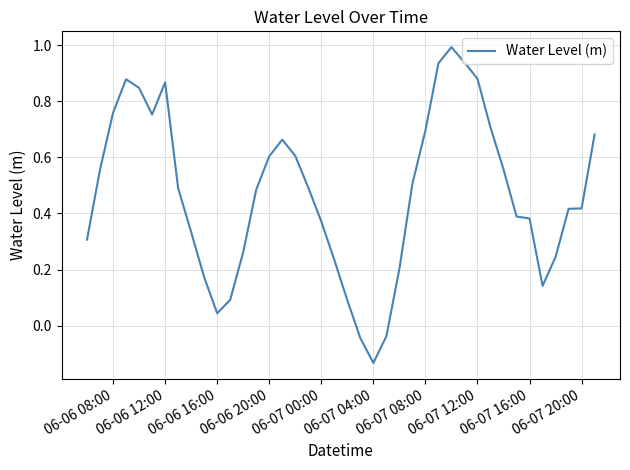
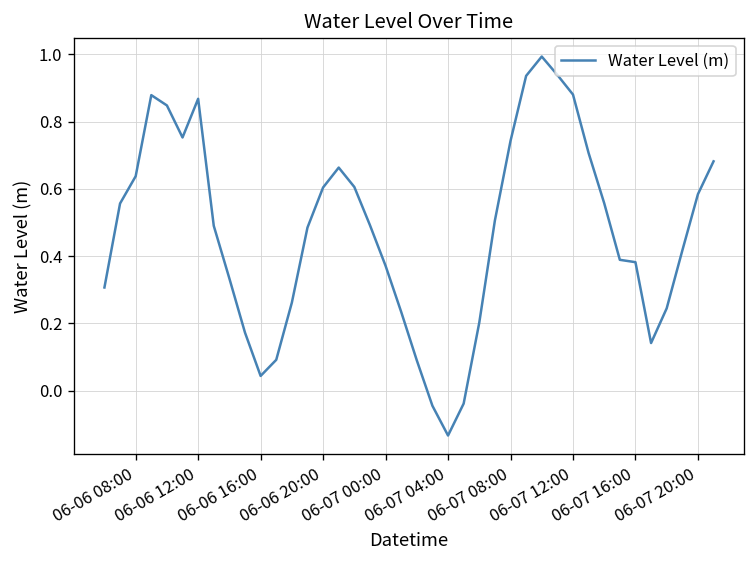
06-06 08:00: 0.76 -> 0.64
06-07 08:00: 0.70 -> 0.74
06-07 20:00: 0.42 -> 0.58
